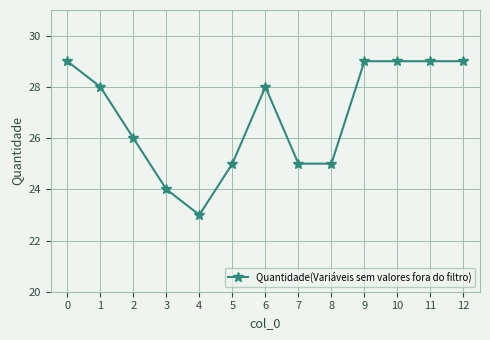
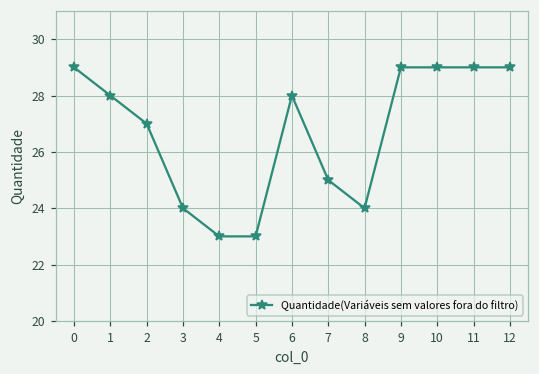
2: 26 -> 27
5: 25 -> 23
8: 25 -> 24
